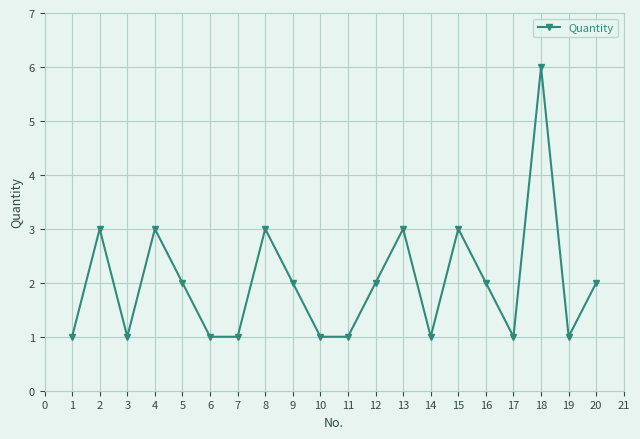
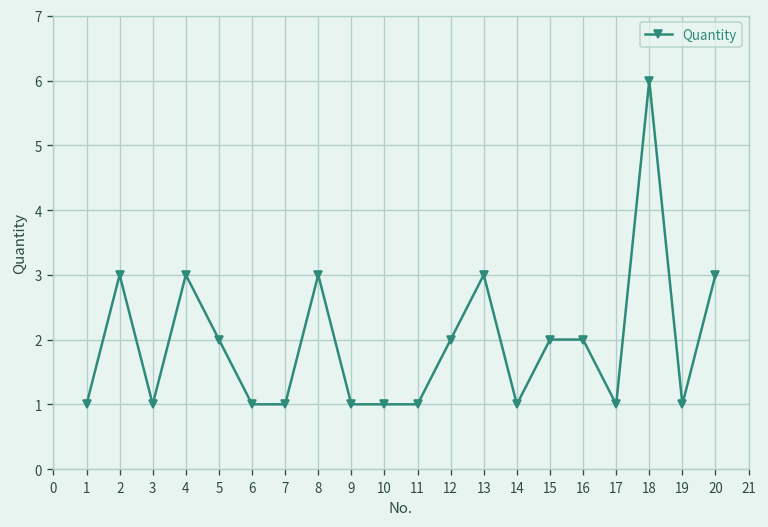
9: 2 -> 1
15: 3 -> 2
20: 2 -> 3
